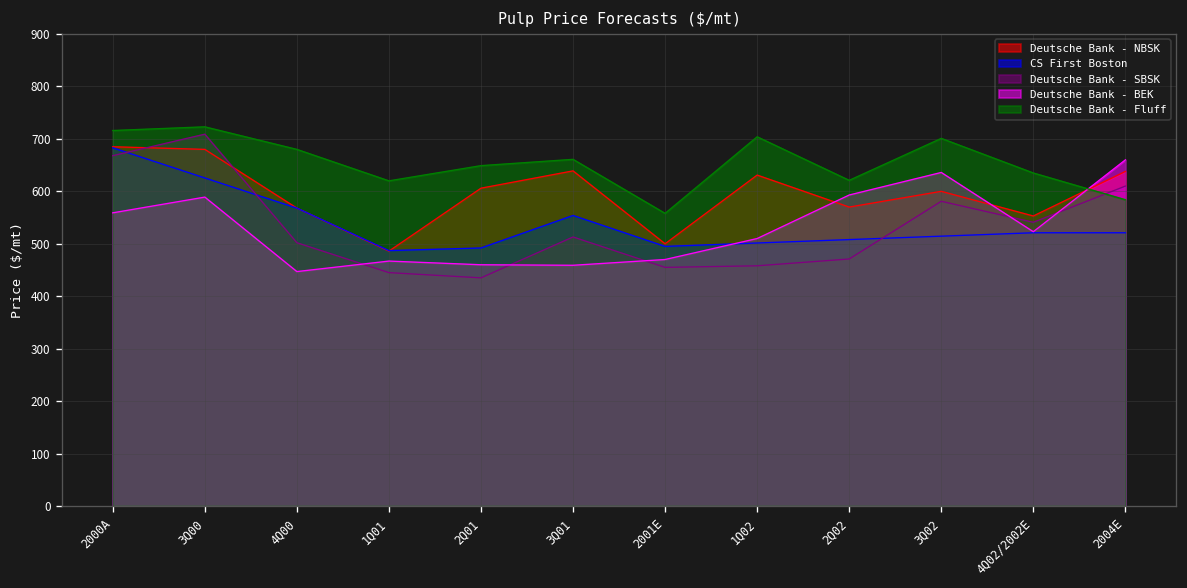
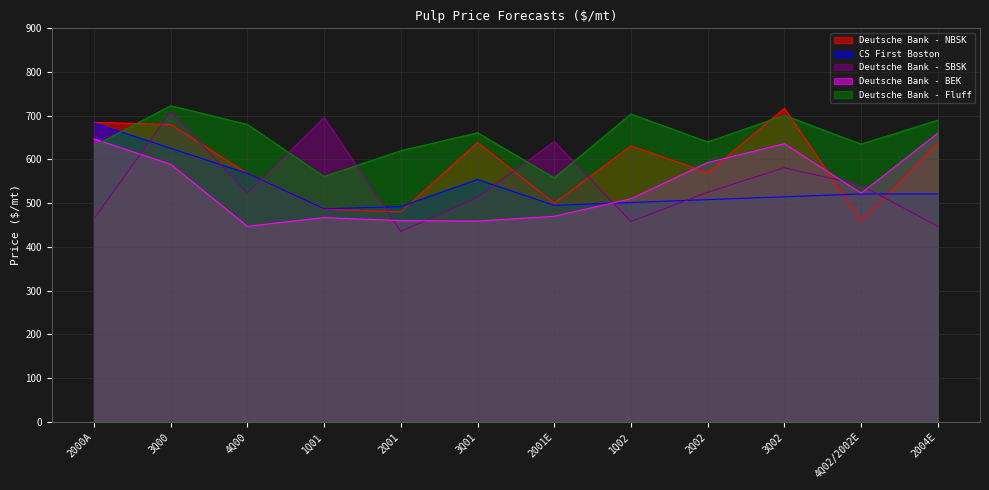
Deutsche Bank - SBSK, 2000A: 670 -> 460
Deutsche Bank - BEK, 2000A: 560 -> 650
Deutsche Bank - Fluff, 2000A: 720 -> 630
Deutsche Bank - SBSK, 4Q00: 500 -> 520
Deutsche Bank - SBSK, 1Q01: 450 -> 700
Deutsche Bank - Fluff, 1Q01: 620 -> 560
Deutsche Bank - NBSK, 2Q01: 610 -> 480
Deutsche Bank - Fluff, 2Q01: 650 -> 620
Deutsche Bank - SBSK, 2001E: 460 -> 640
Deutsche Bank - SBSK, 2Q02: 470 -> 530
Deutsche Bank - Fluff, 2Q02: 620 -> 640
Deutsche Bank - NBSK, 3Q02: 600 -> 720
Deutsche Bank - NBSK, 4Q02/2002E: 550 -> 460
Deutsche Bank - SBSK, 2004E: 610 -> 450
Deutsche Bank - Fluff, 2004E: 580 -> 690
